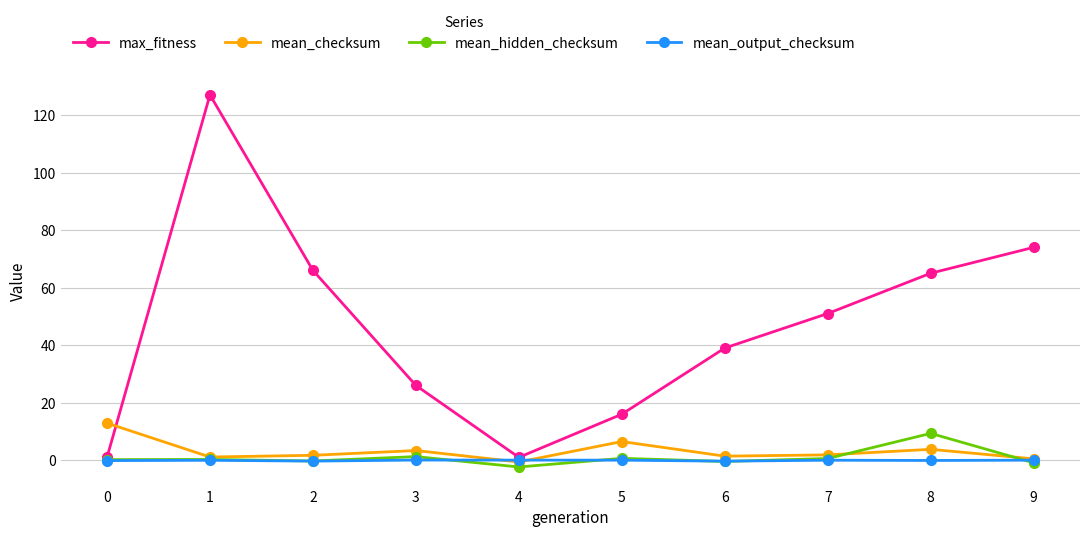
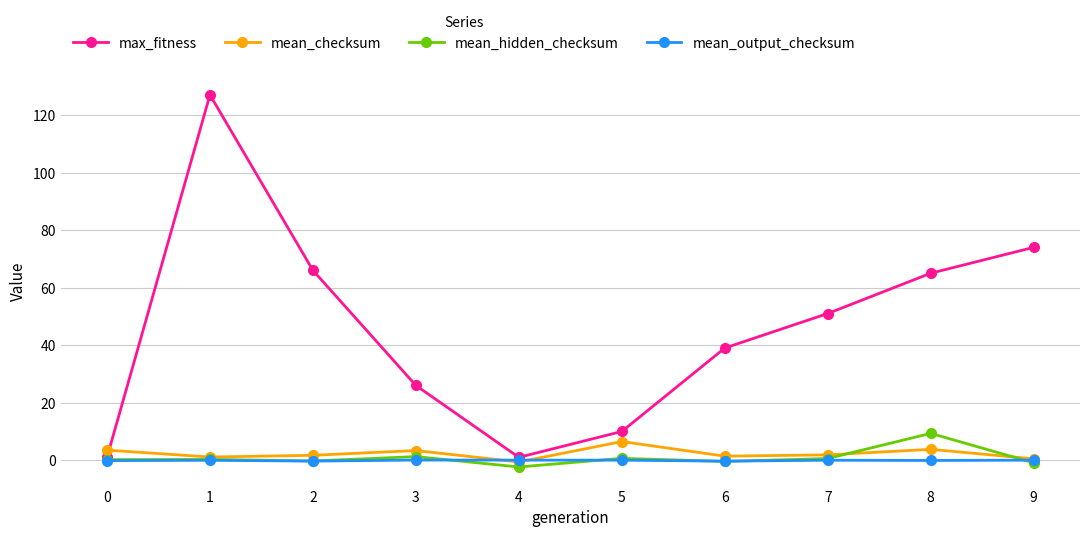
mean_checksum, 0: 13 -> 4
max_fitness, 5: 16 -> 10
